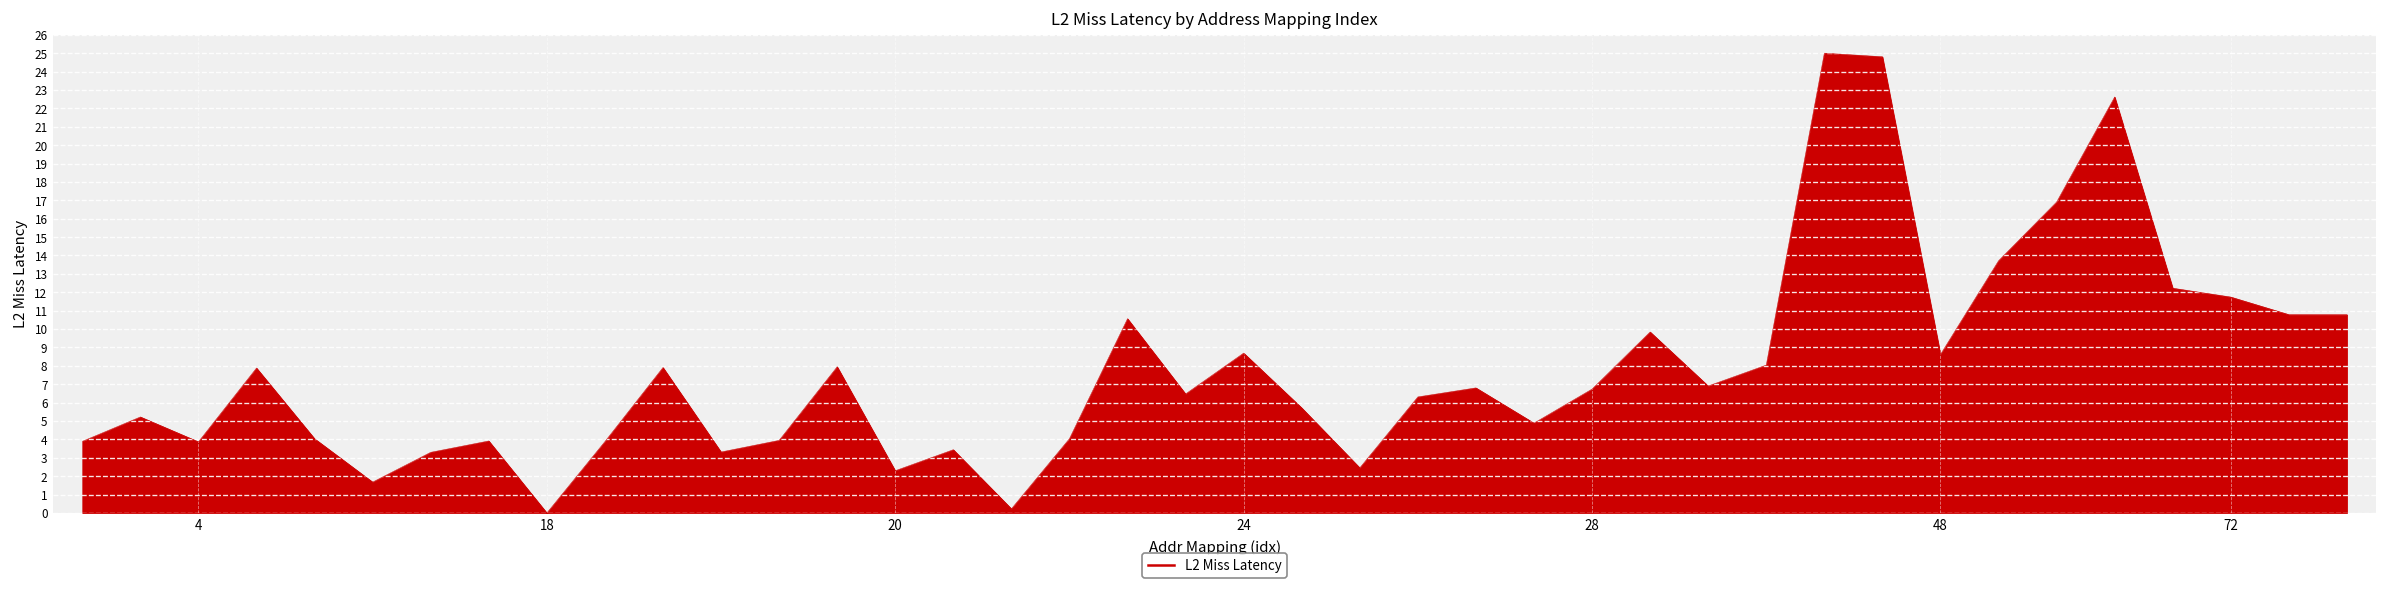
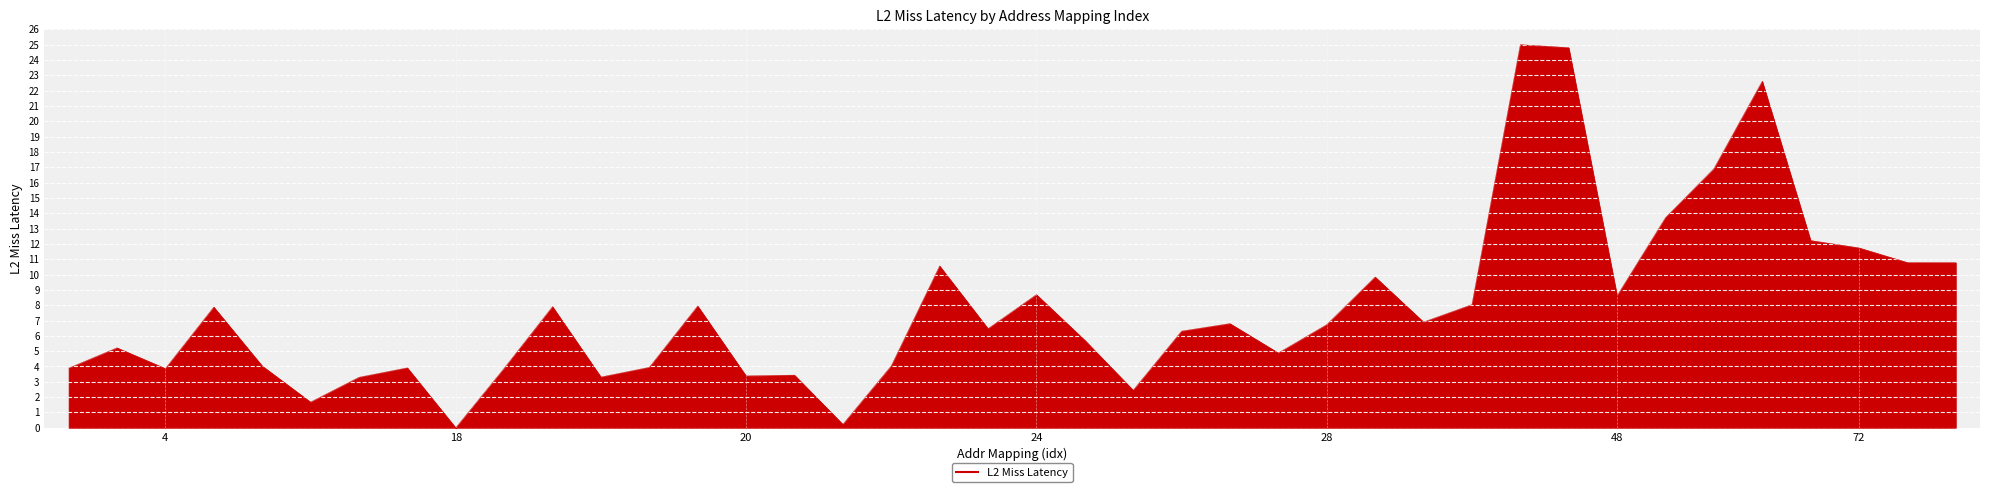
20: 2.3 -> 3.4
